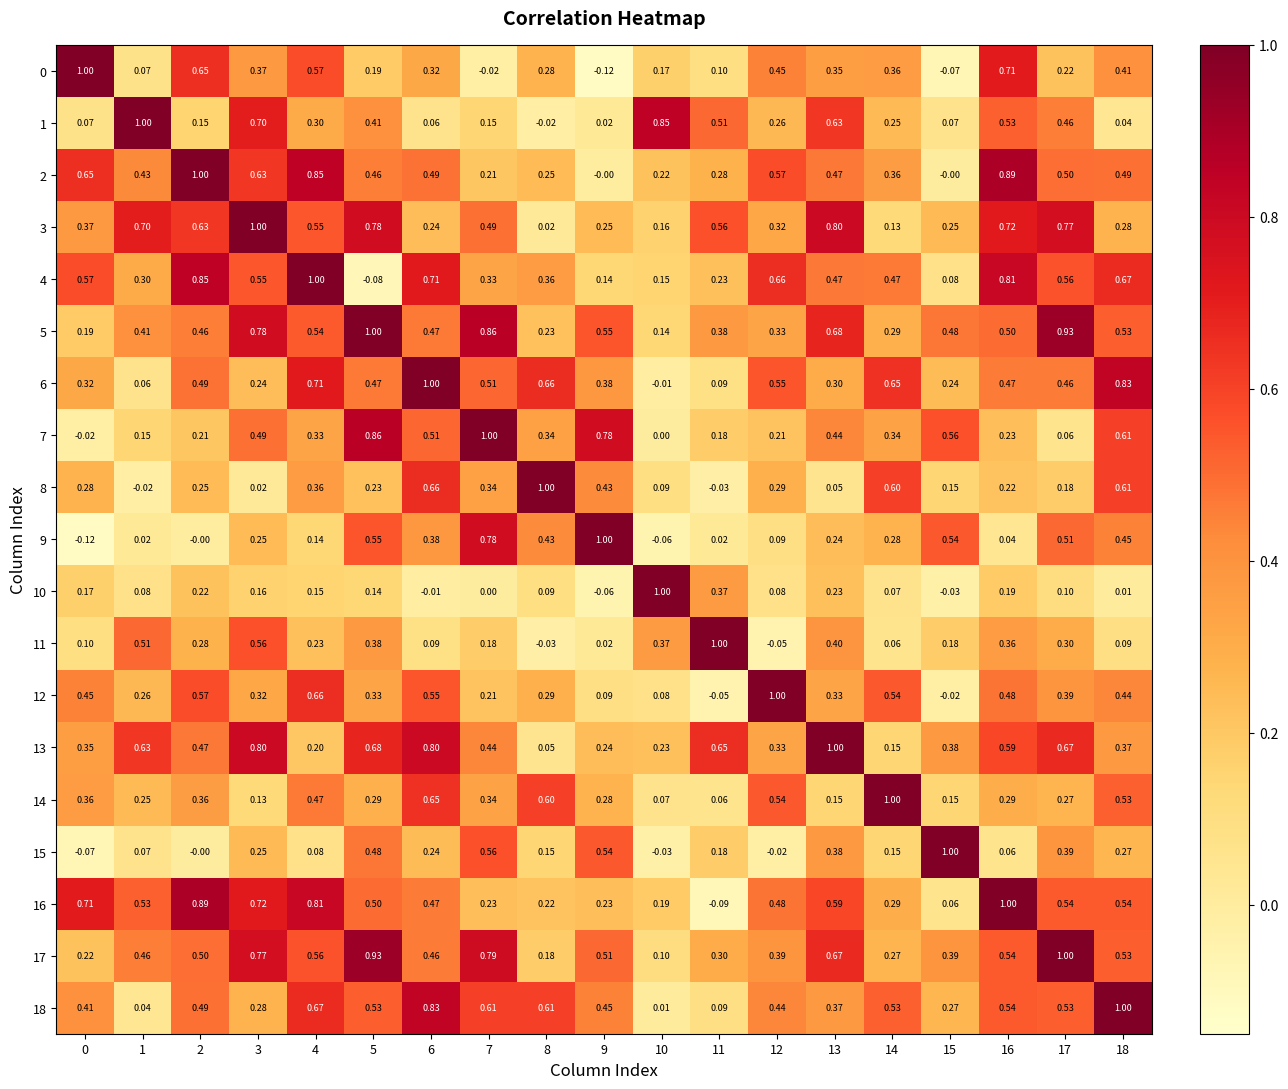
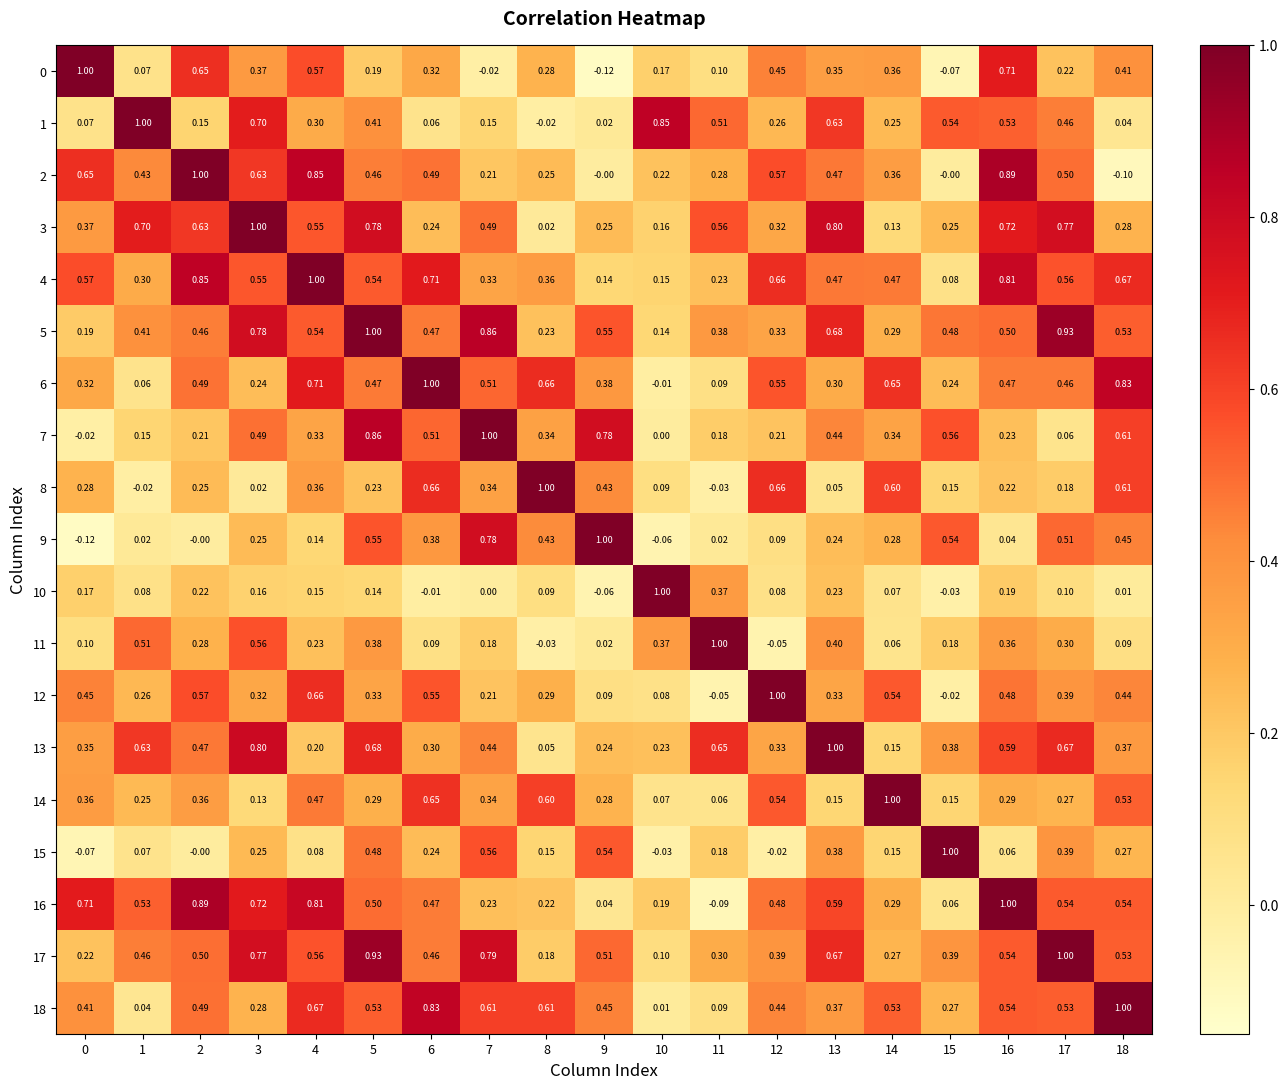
1, 15: 0.07 -> 0.54
2, 18: 0.49 -> -0.10
4, 5: -0.08 -> 0.54
8, 12: 0.29 -> 0.66
13, 6: 0.80 -> 0.30
16, 9: 0.23 -> 0.04
